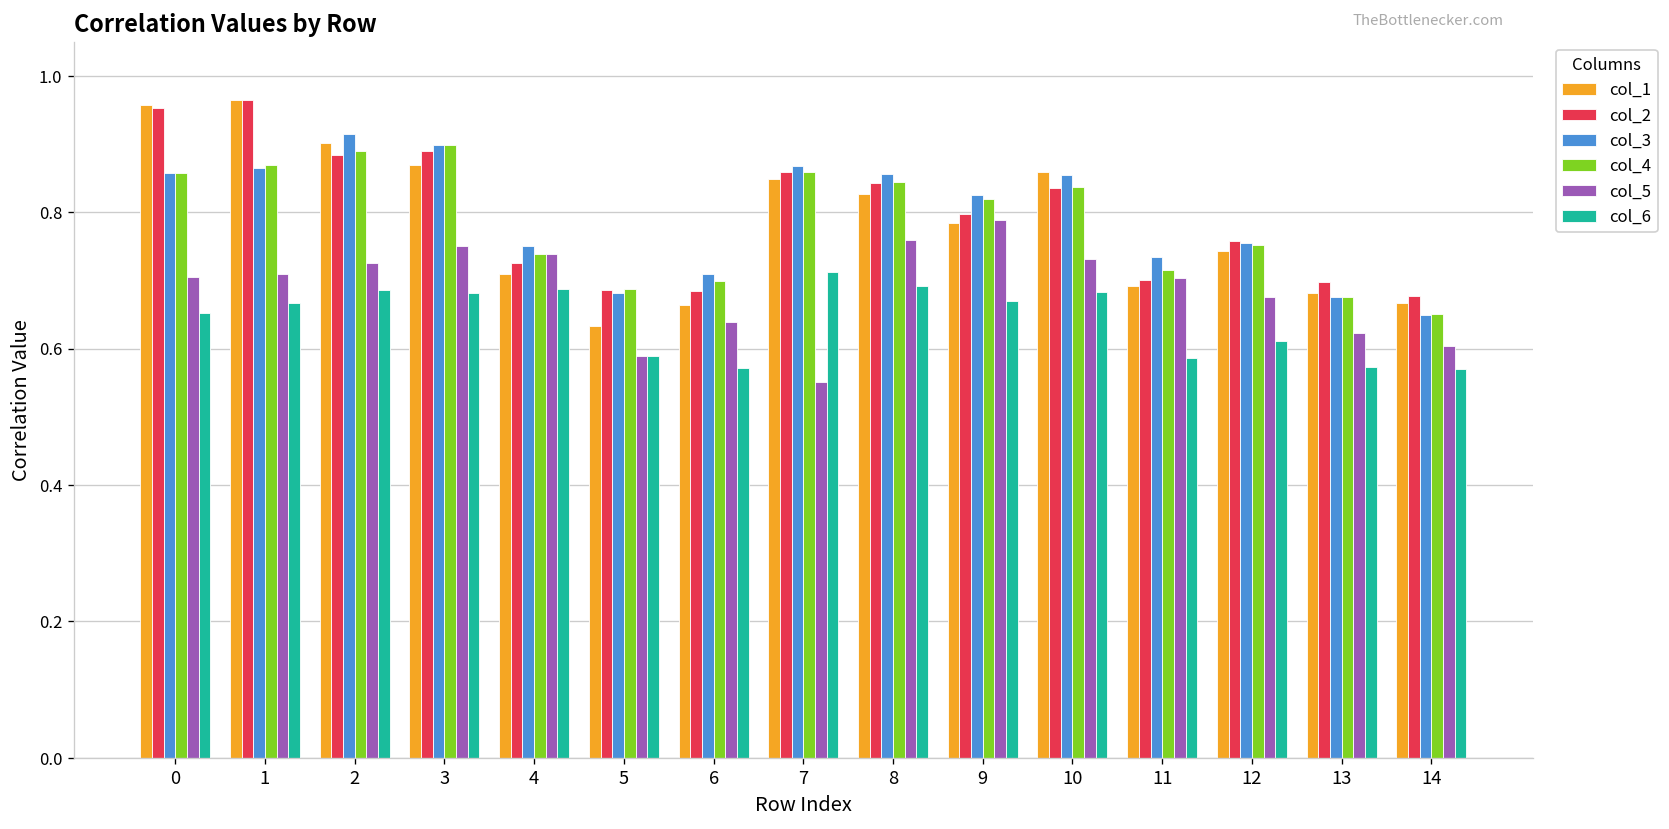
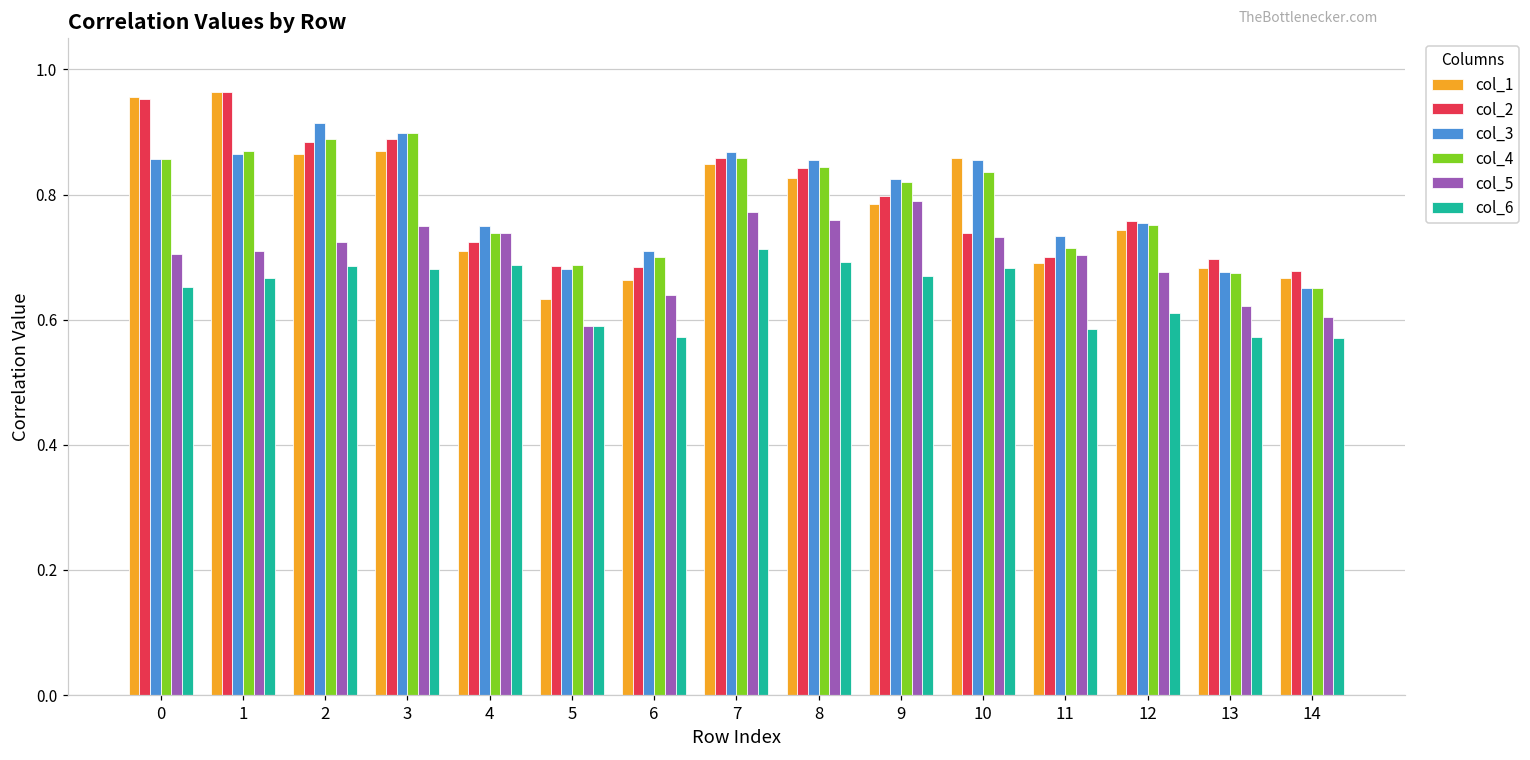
col_1, 2: 0.90 -> 0.86
col_5, 7: 0.55 -> 0.77
col_2, 10: 0.84 -> 0.74
